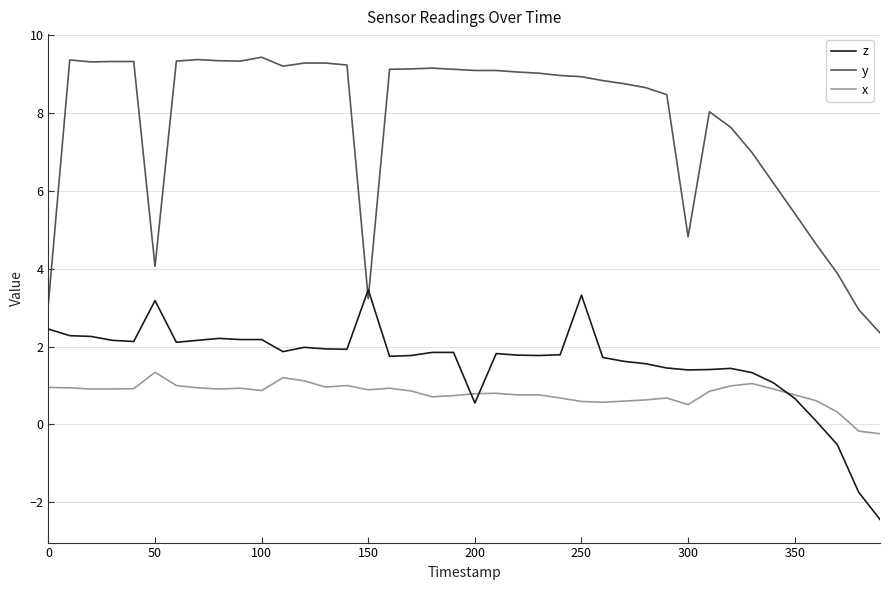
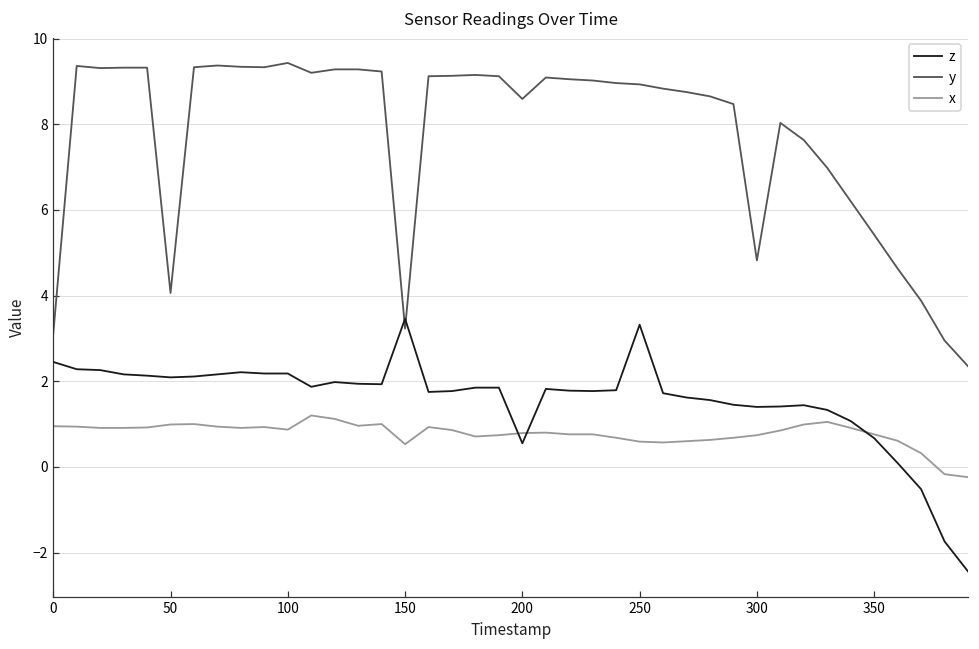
z, 50: 3.2 -> 2.1
x, 50: 1.3 -> 1.0
x, 150: 0.9 -> 0.5
y, 200: 9.1 -> 8.6
x, 300: 0.5 -> 0.7
